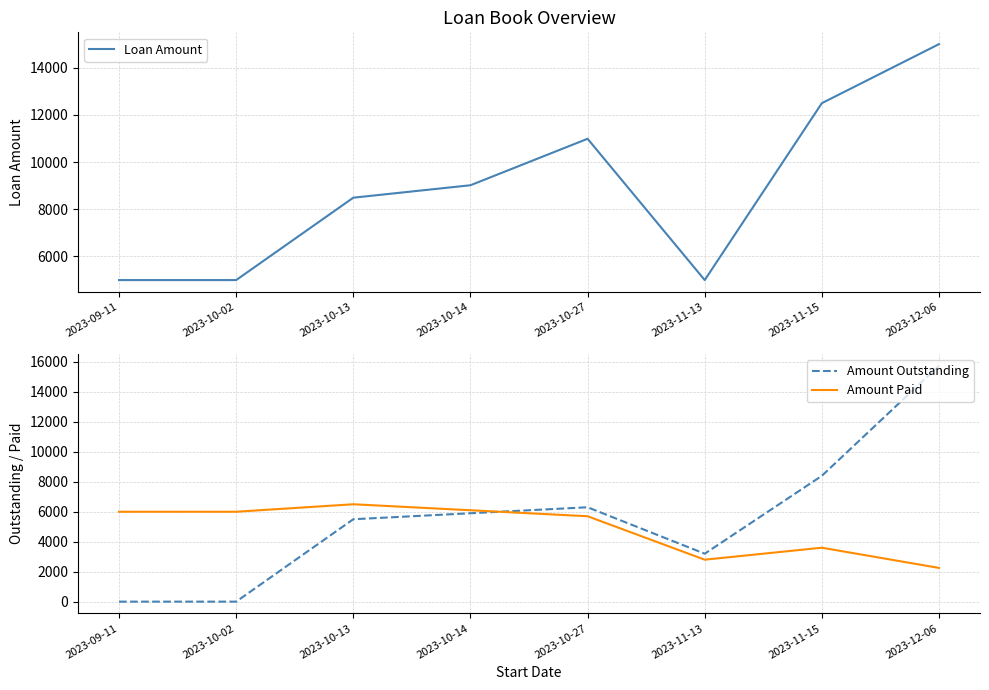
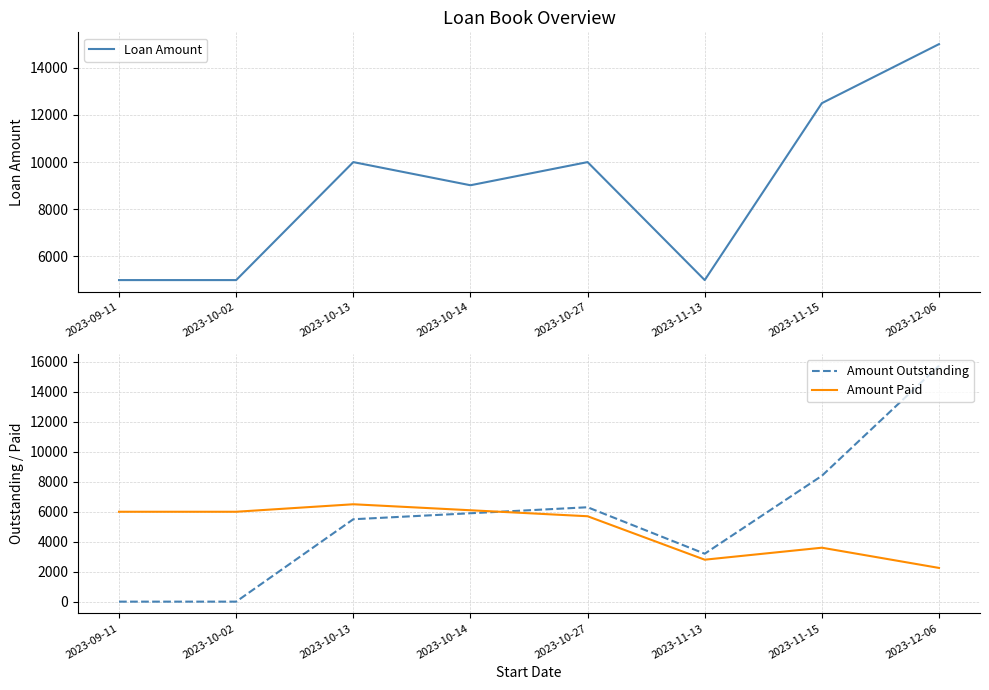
Loan Book Overview, 2023-10-13: 8500 -> 10000
Loan Book Overview, 2023-10-27: 11000 -> 10000
